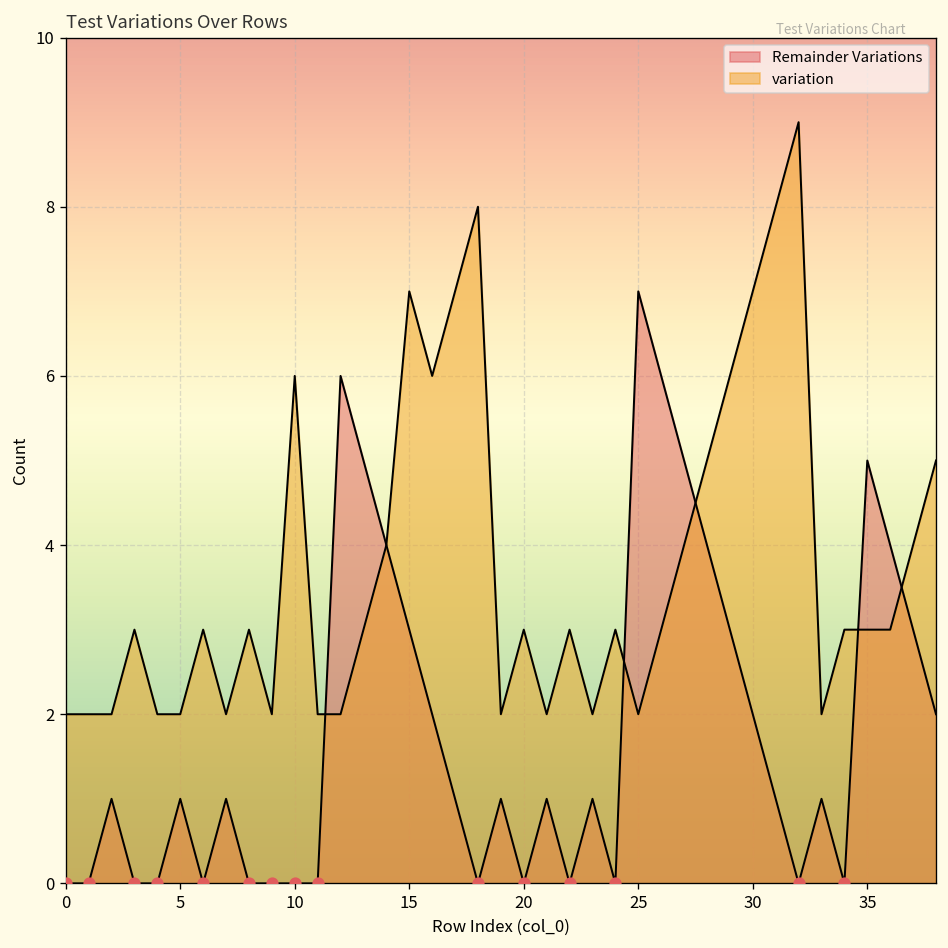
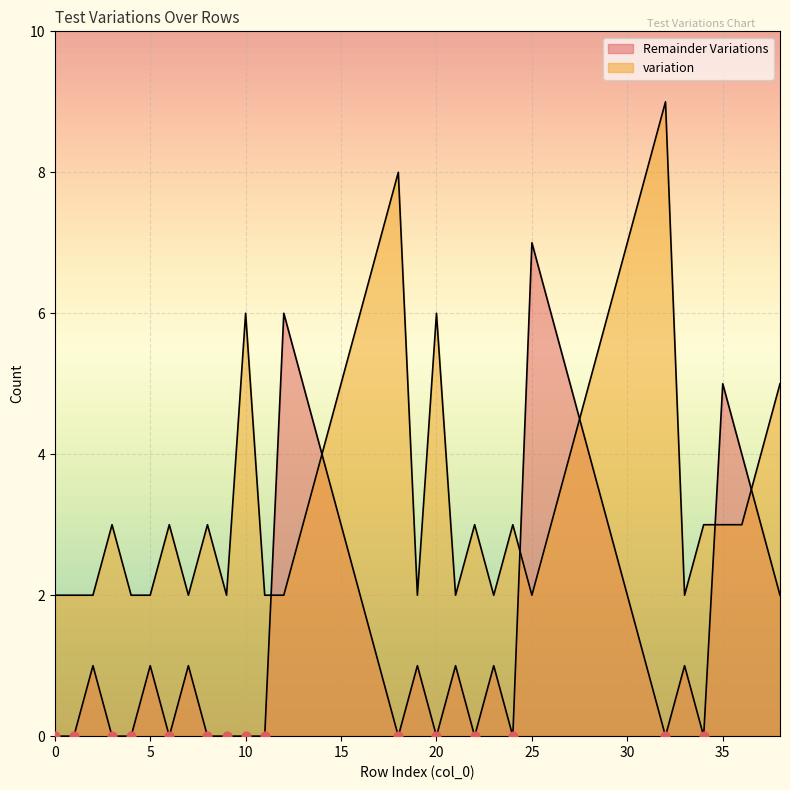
variation, 15: 7 -> 5
variation, 20: 3 -> 6
